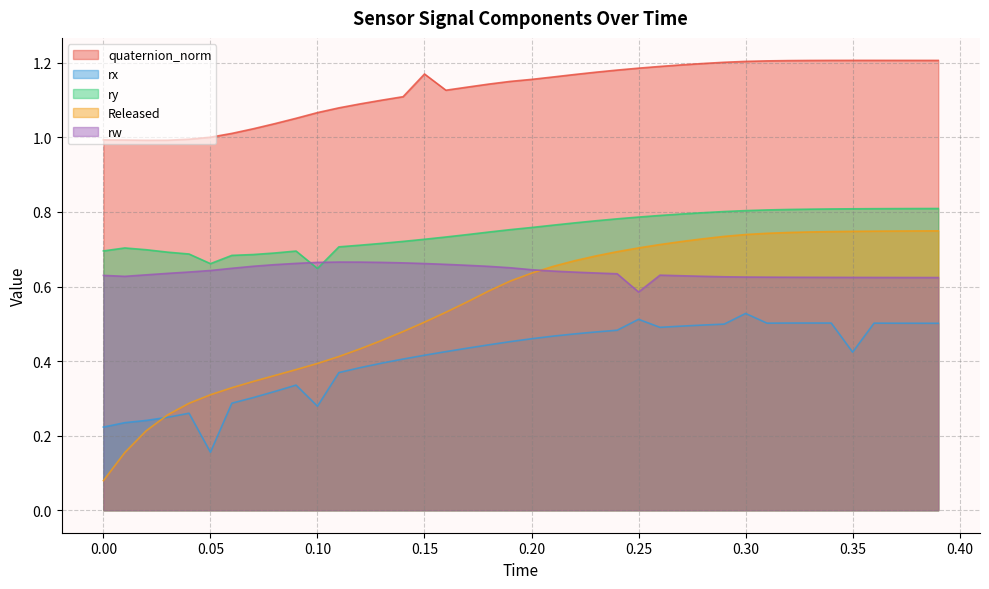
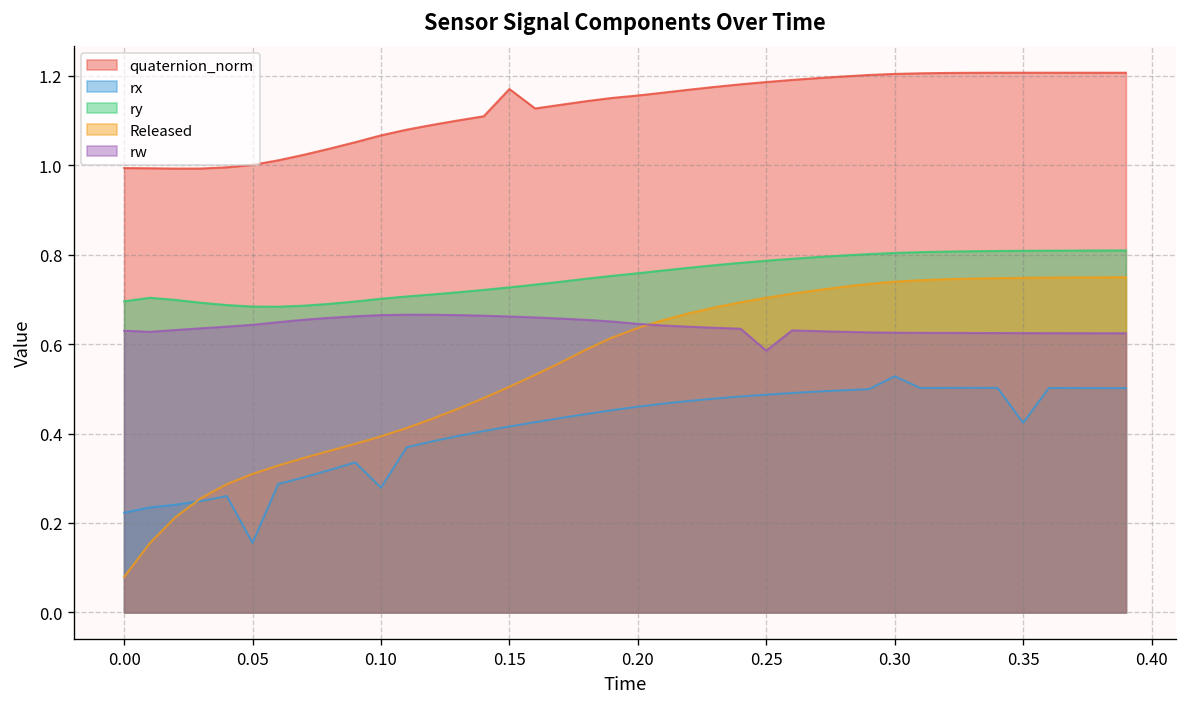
ry, 0.05: 0.66 -> 0.68
ry, 0.10: 0.65 -> 0.70
rx, 0.25: 0.51 -> 0.49
